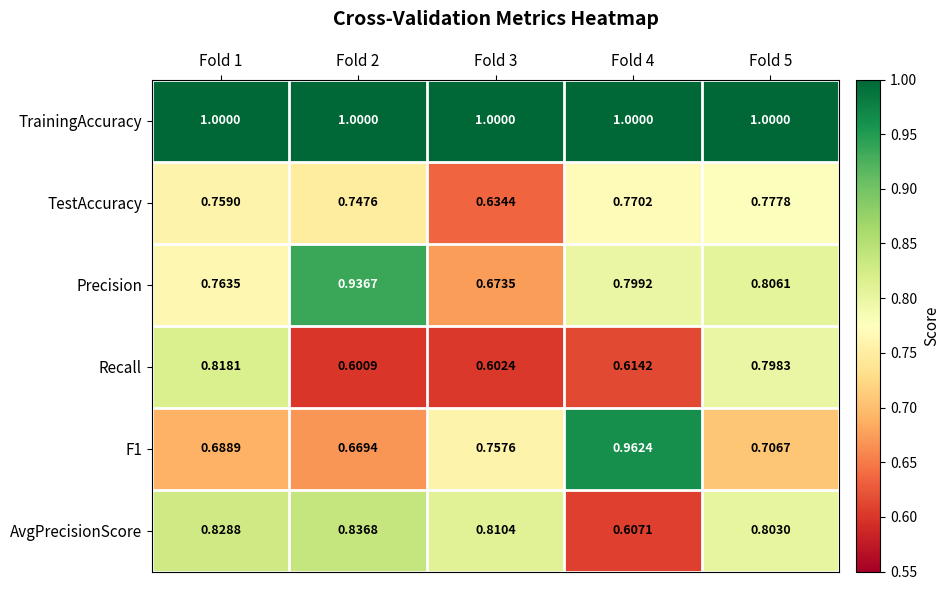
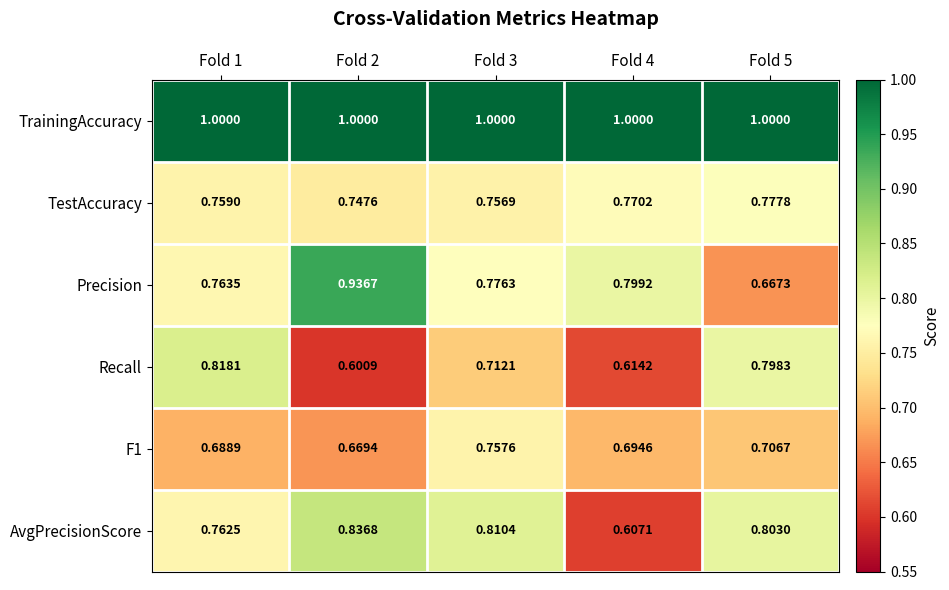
TestAccuracy, Fold 3: 0.6344 -> 0.7569
Precision, Fold 3: 0.6735 -> 0.7763
Precision, Fold 5: 0.8061 -> 0.6673
Recall, Fold 3: 0.6024 -> 0.7121
F1, Fold 4: 0.9624 -> 0.6946
AvgPrecisionScore, Fold 1: 0.8288 -> 0.7625
